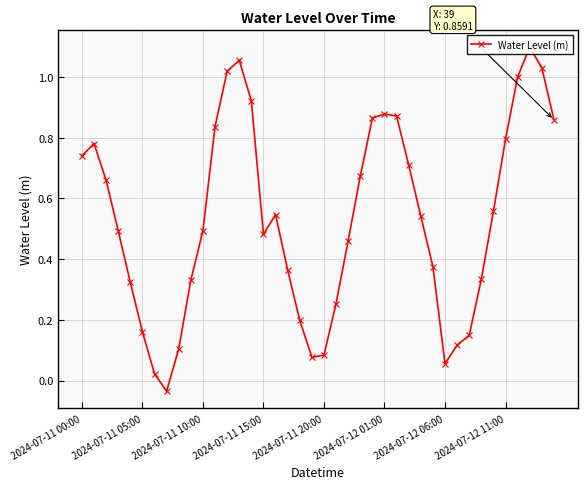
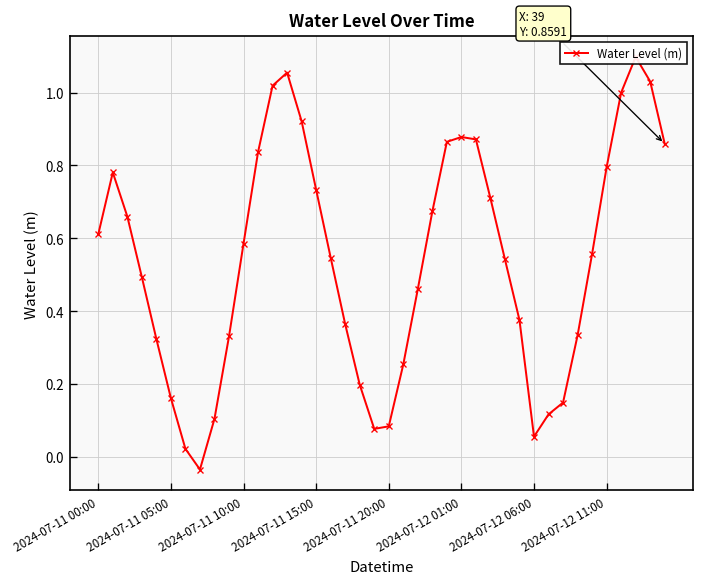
2024-07-11 00:00: 0.74 -> 0.61
2024-07-11 10:00: 0.49 -> 0.58
2024-07-11 15:00: 0.48 -> 0.73
